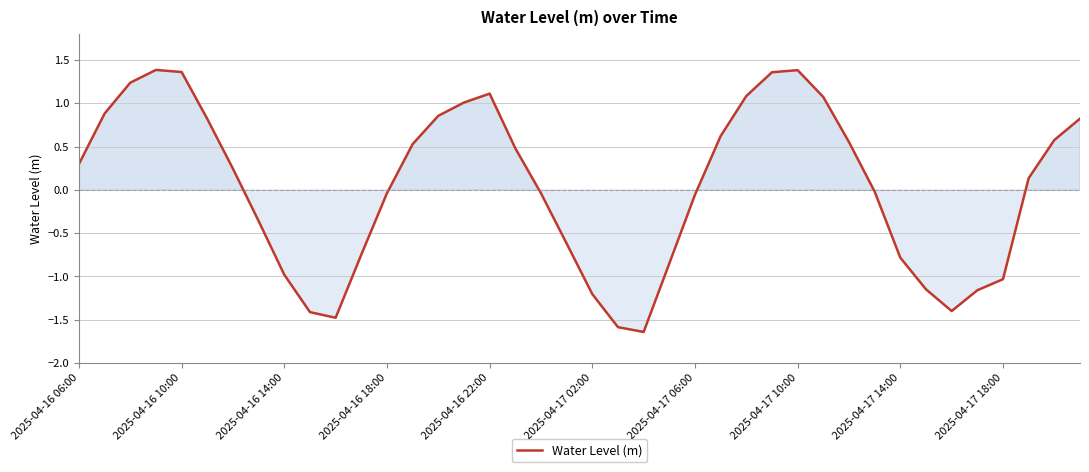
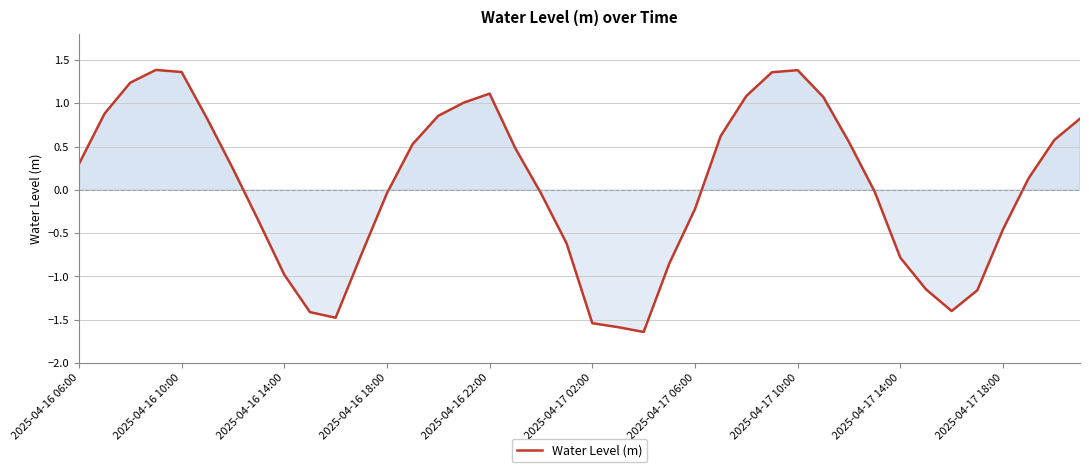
2025-04-17 02:00: -1.2 -> -1.5
2025-04-17 06:00: -0.1 -> -0.2
2025-04-17 18:00: -1.0 -> -0.5
